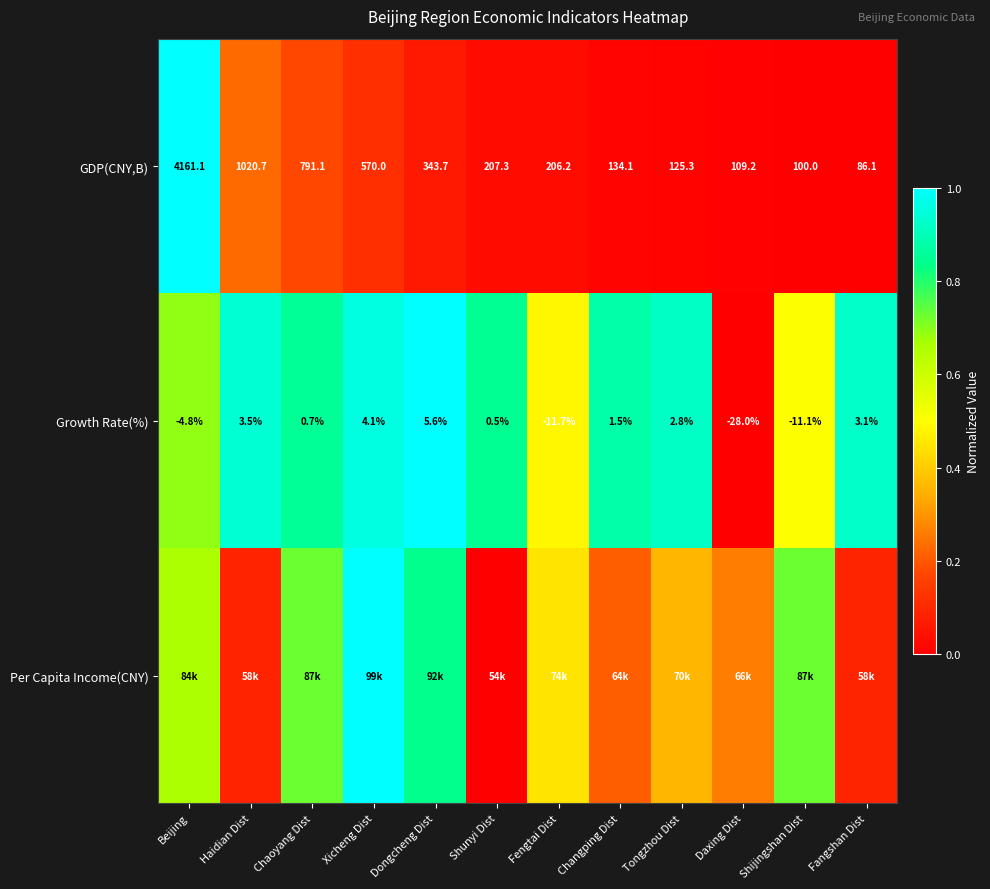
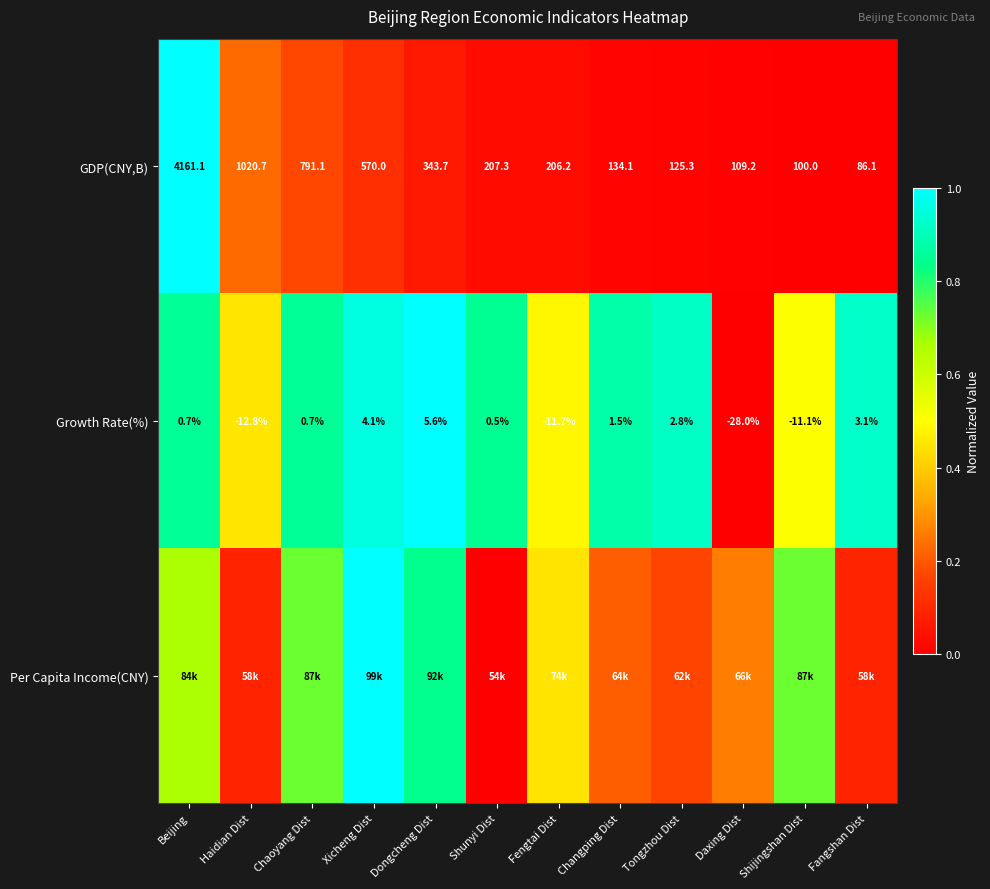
Growth Rate(%), Beijing: -4.8% -> 0.7%
Growth Rate(%), Haidian Dist: 3.5% -> -12.8%
Per Capita Income(CNY), Tongzhou Dist: 70k -> 62k
